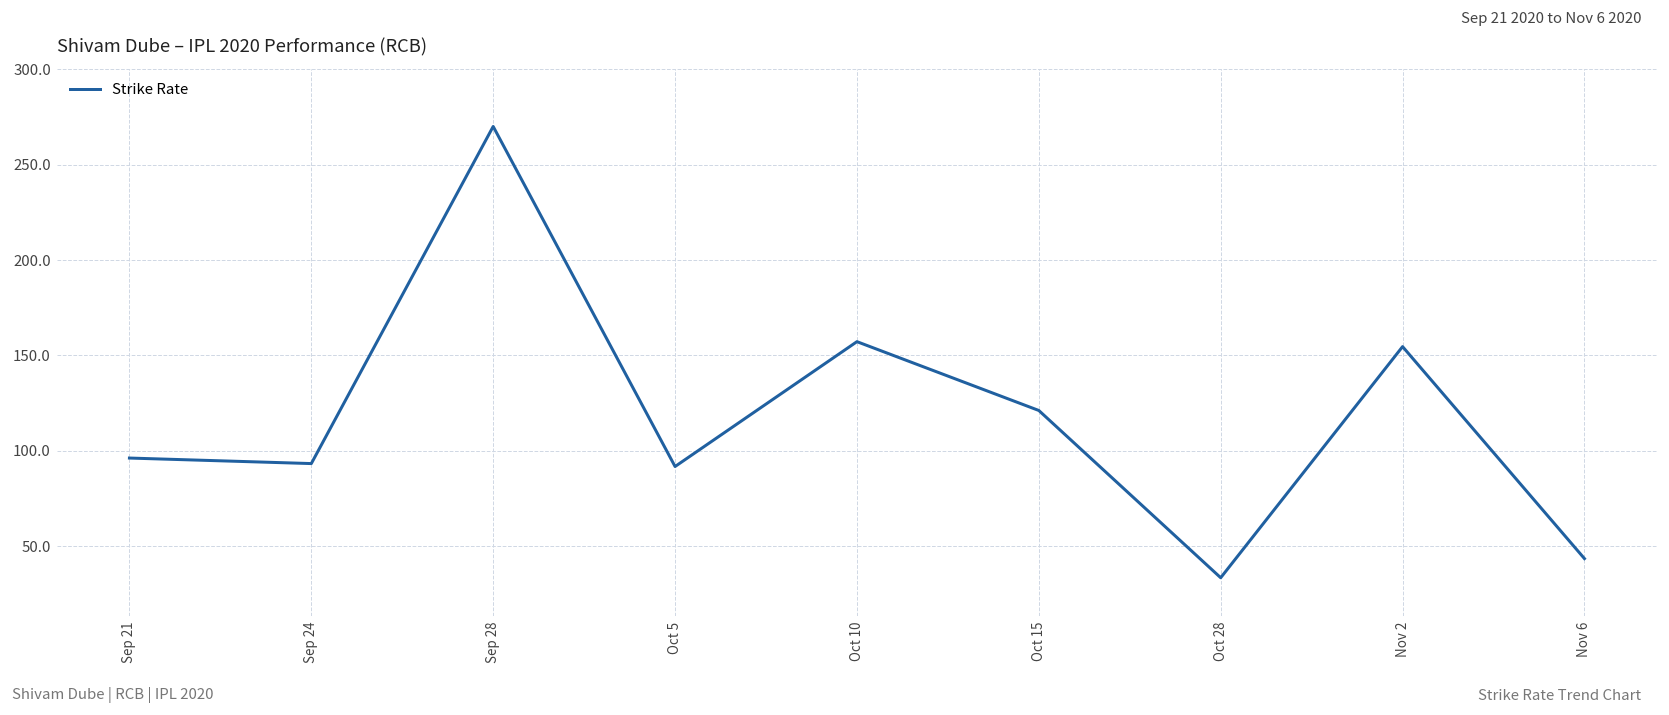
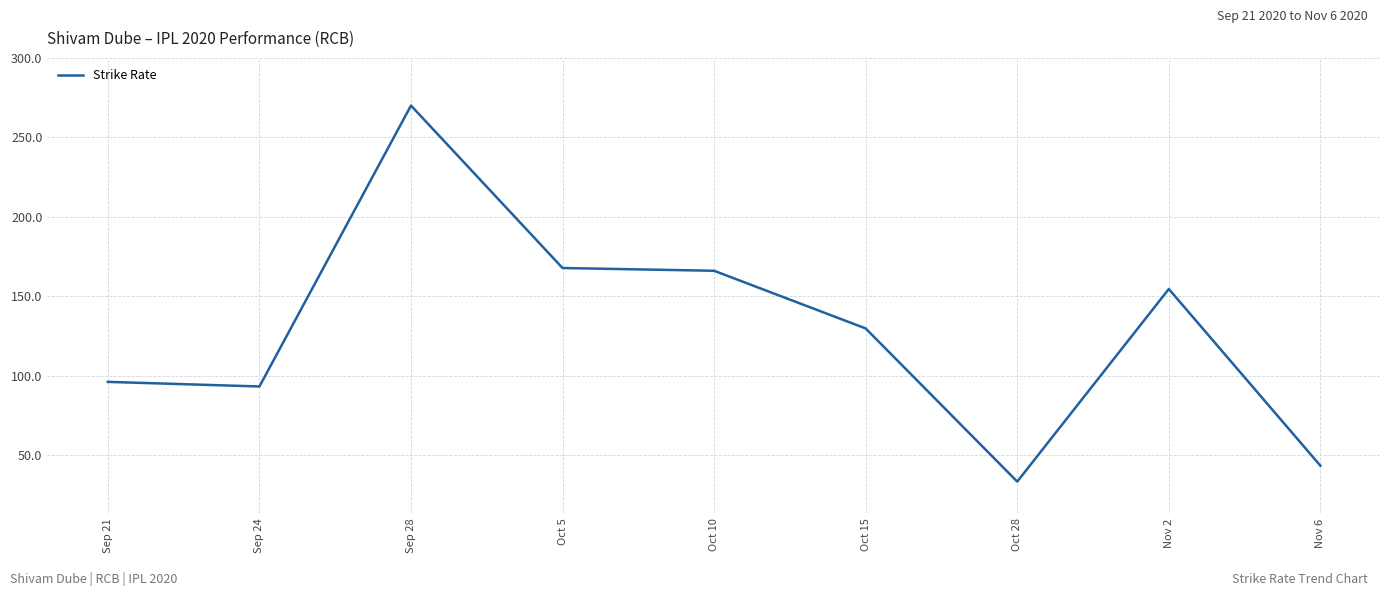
Oct 5: 92 -> 168
Oct 10: 157 -> 166
Oct 15: 121 -> 130
